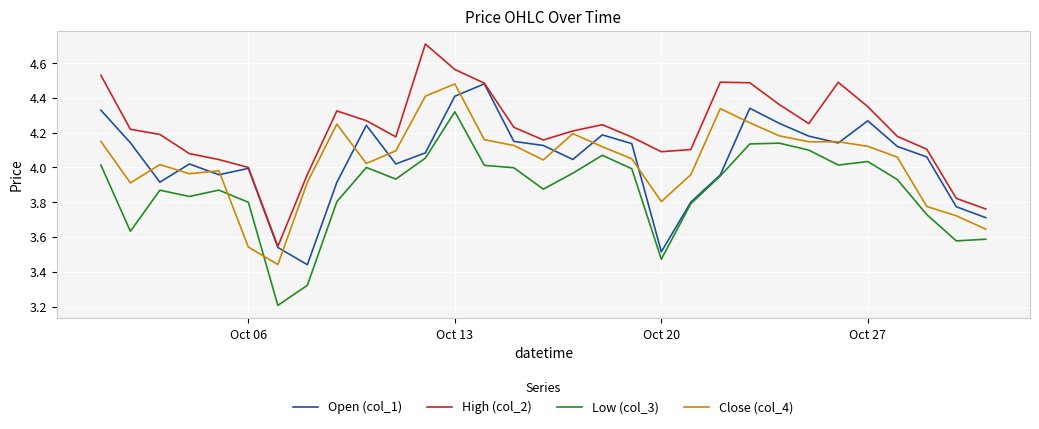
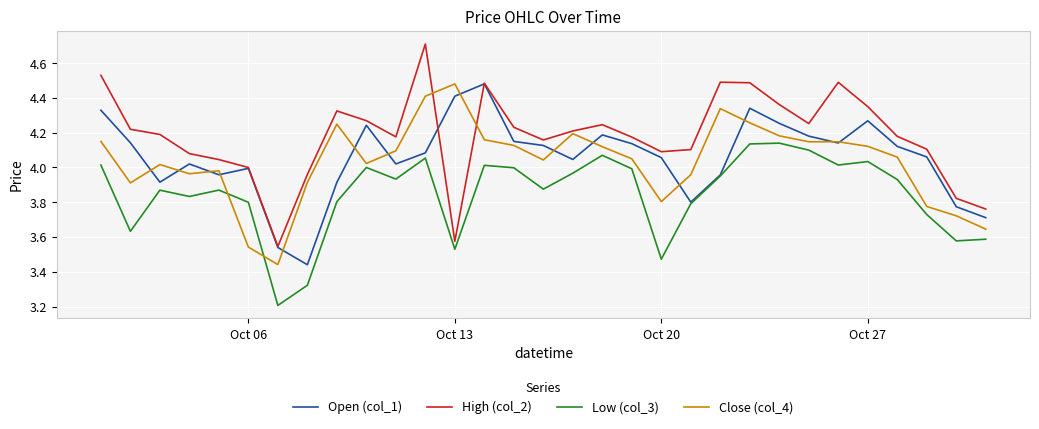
High (col_2), Oct 13: 4.56 -> 3.58
Low (col_3), Oct 13: 4.32 -> 3.53
Open (col_1), Oct 20: 3.52 -> 4.06
